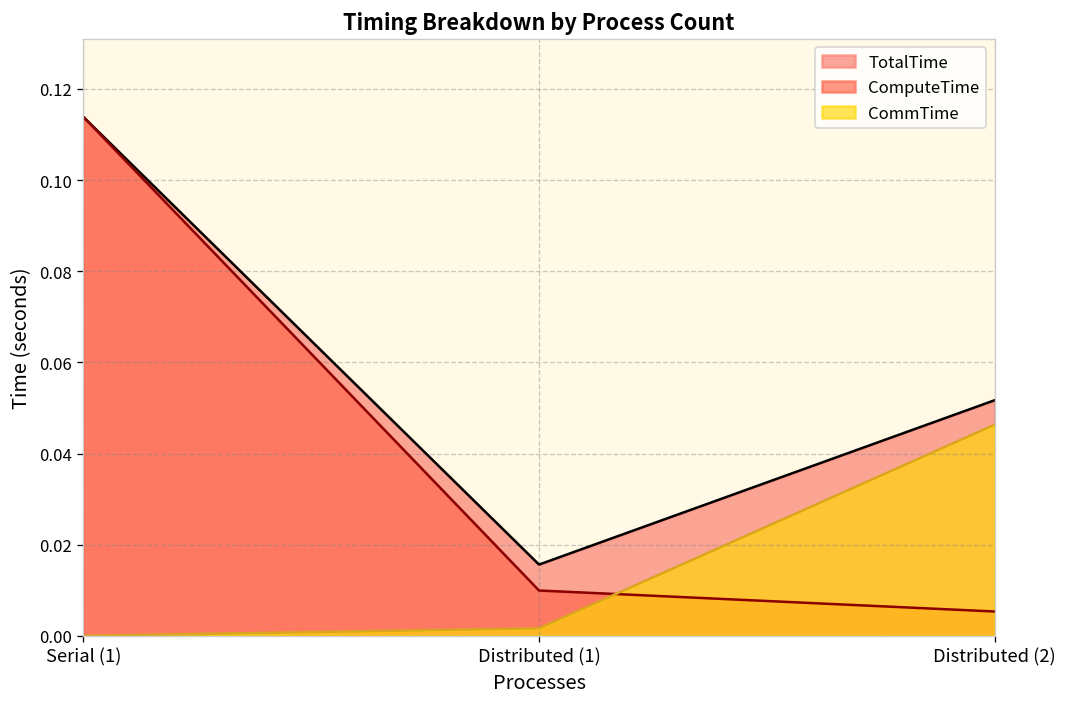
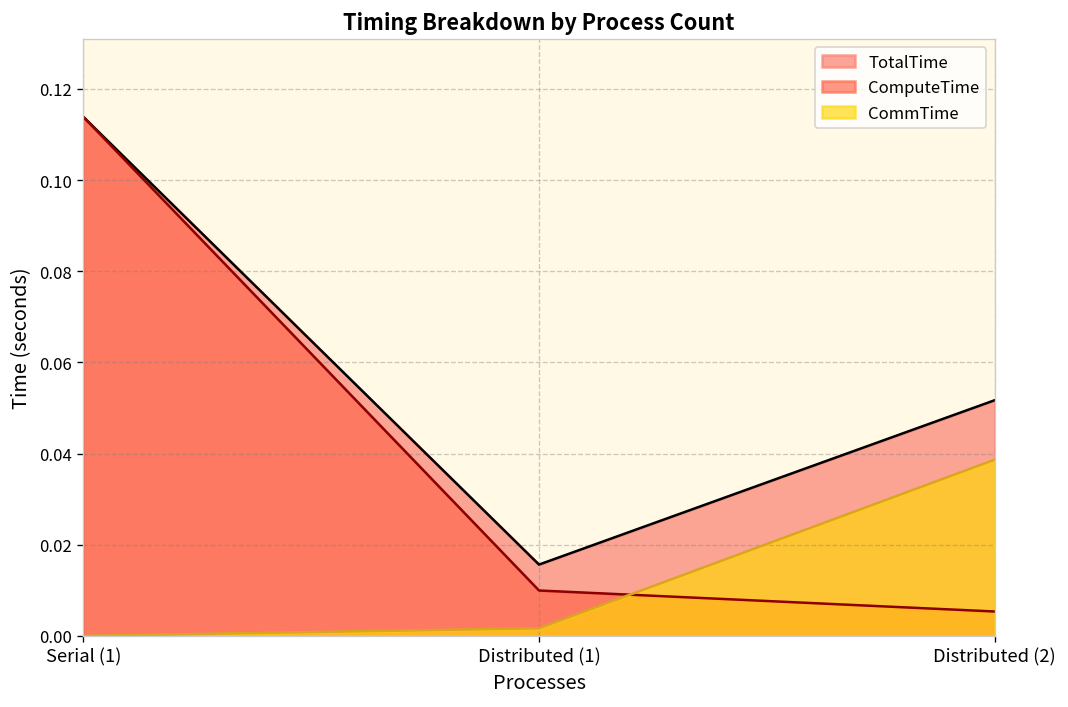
CommTime, Distributed (2): 0.046 -> 0.039
